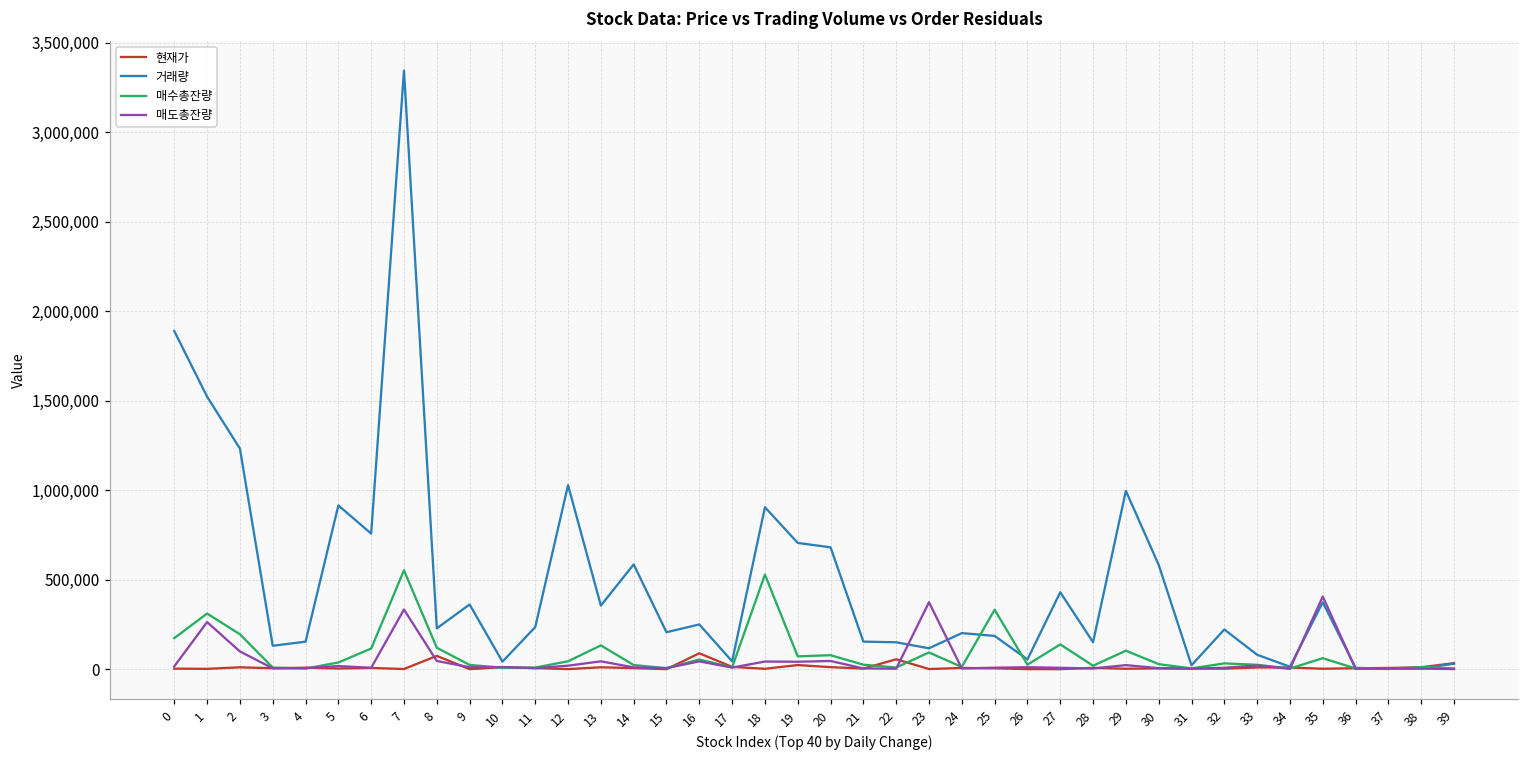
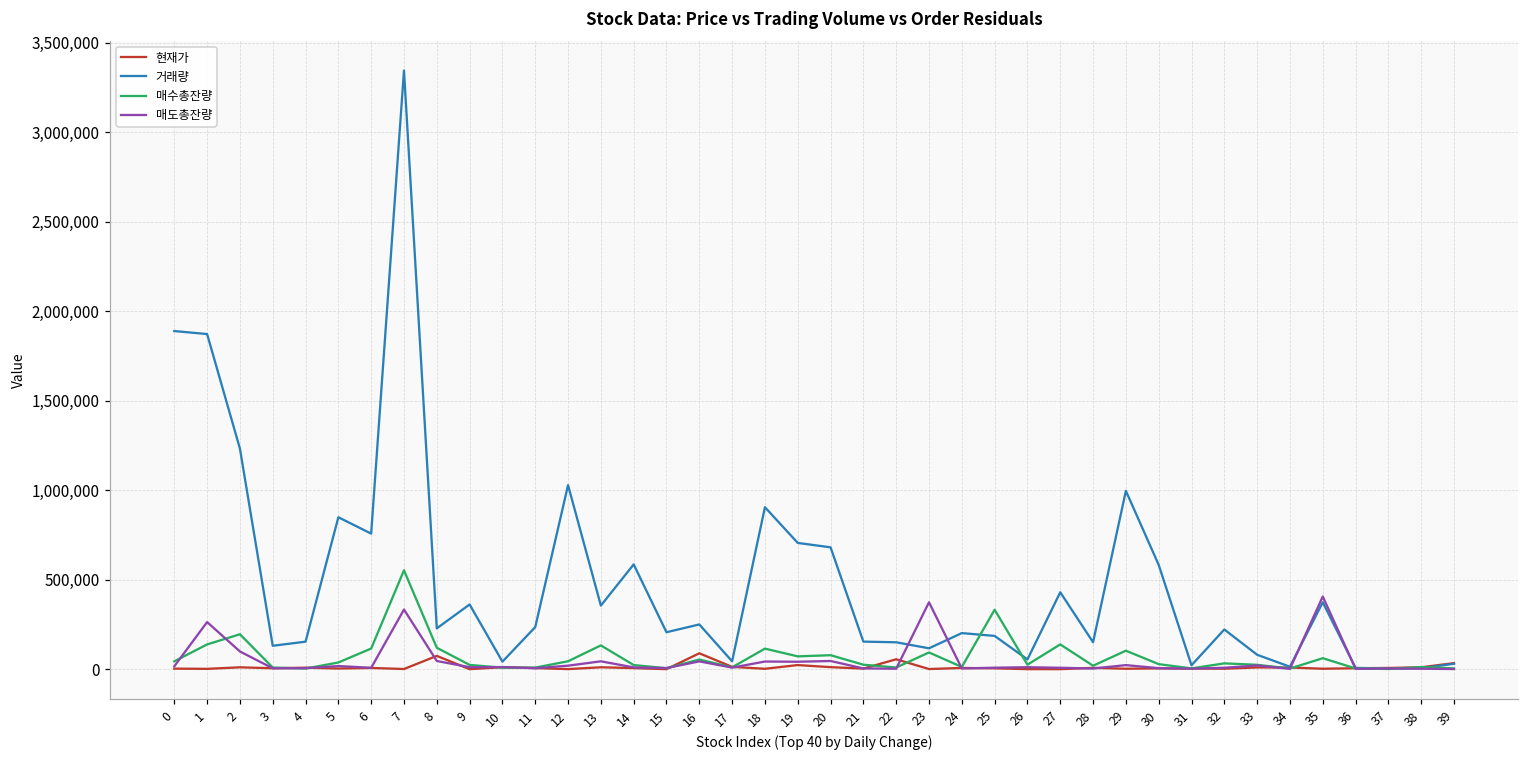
매수총잔량, 0: 170,000 -> 40,000
거래량, 1: 1,520,000 -> 1,870,000
매수총잔량, 1: 310,000 -> 140,000
거래량, 5: 920,000 -> 850,000
매수총잔량, 18: 530,000 -> 120,000
